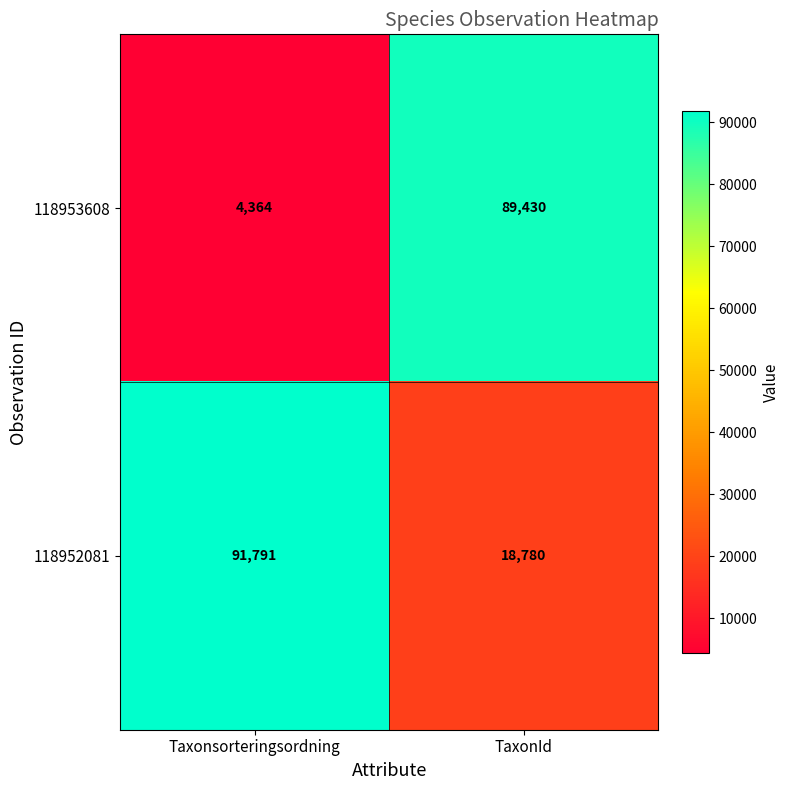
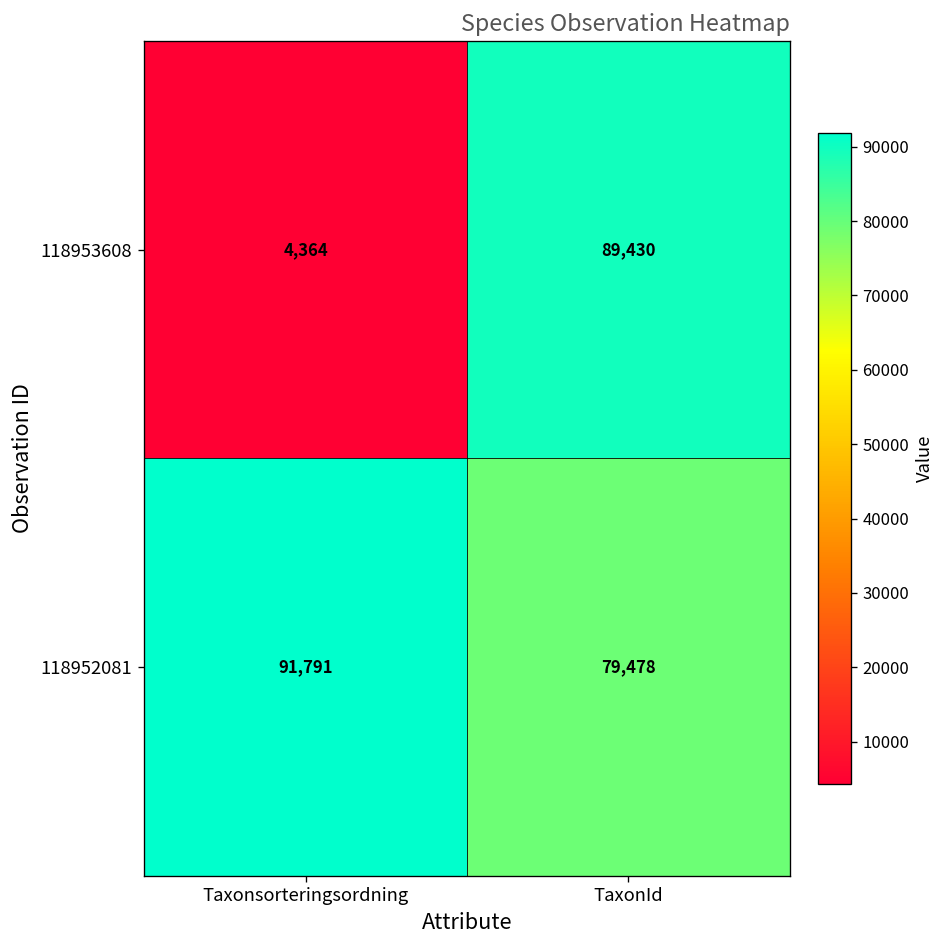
118952081, TaxonId: 18,780 -> 79,478
